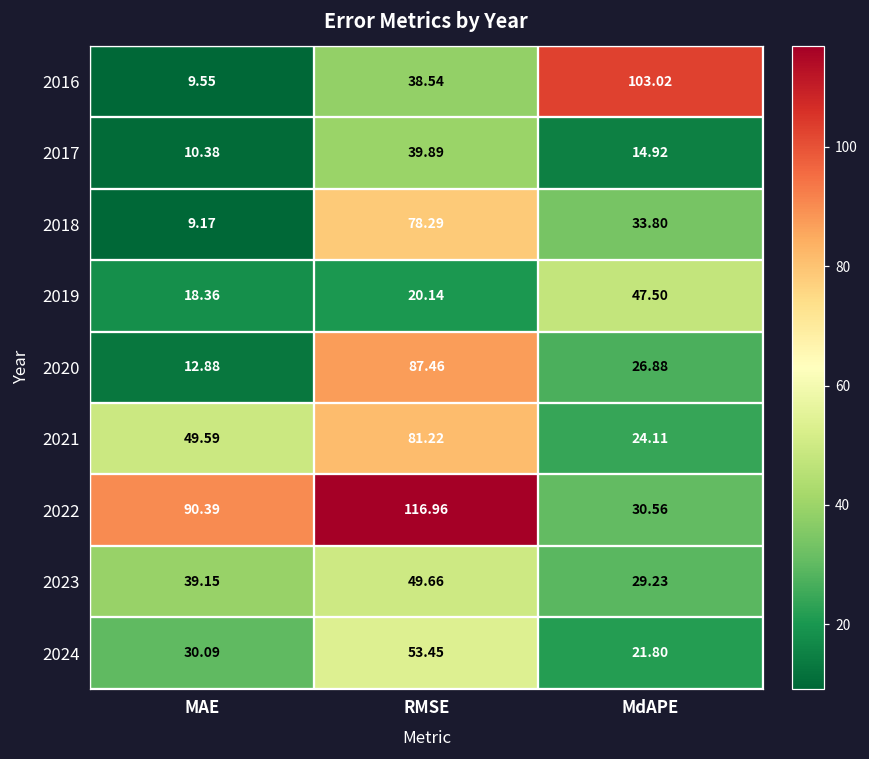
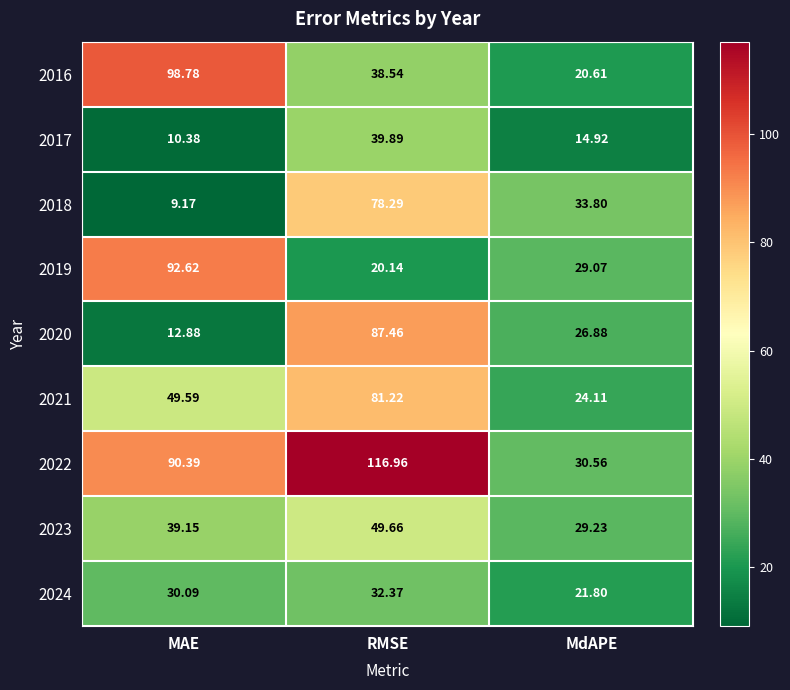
2016, MAE: 9.55 -> 98.78
2016, MdAPE: 103.02 -> 20.61
2019, MAE: 18.36 -> 92.62
2019, MdAPE: 47.50 -> 29.07
2024, RMSE: 53.45 -> 32.37
